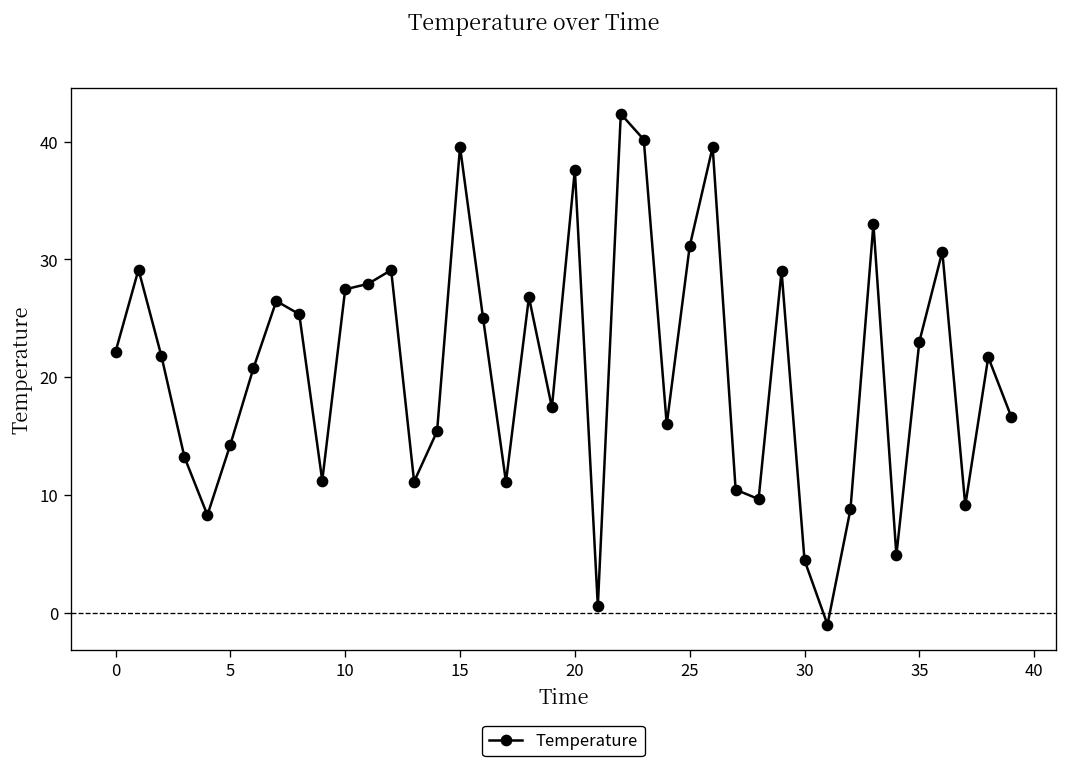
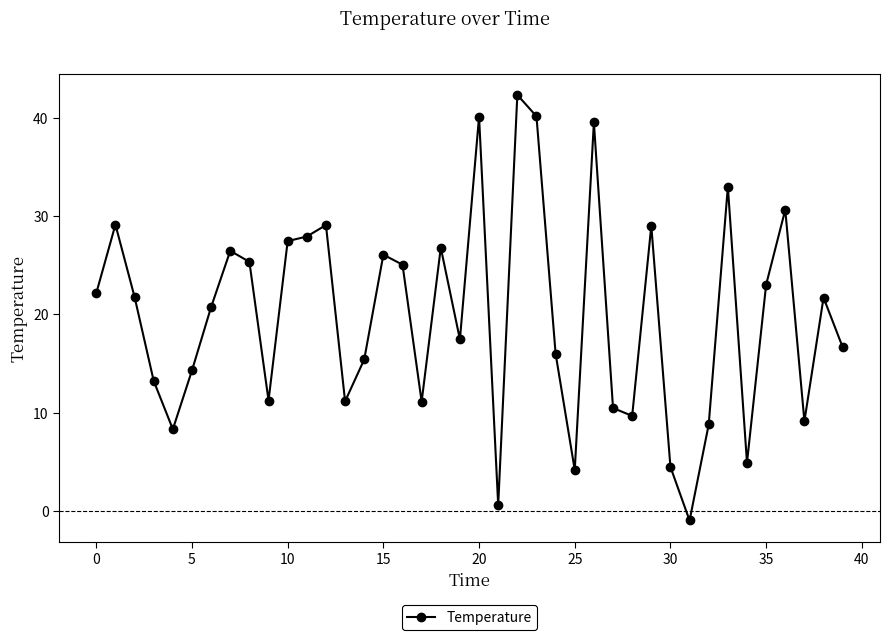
15: 40 -> 26
20: 38 -> 40
25: 31 -> 4
